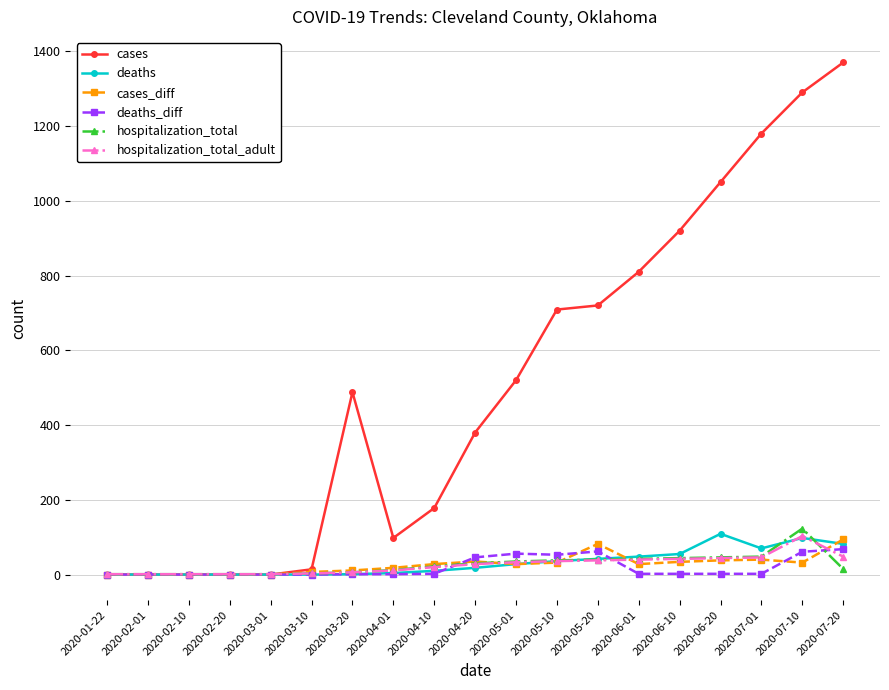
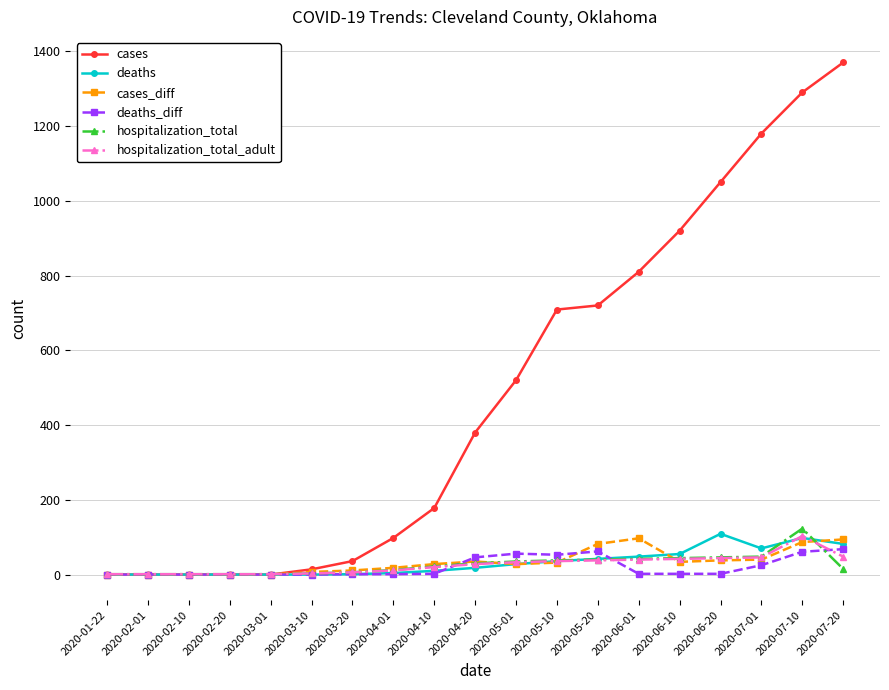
cases, 2020-03-20: 490 -> 40
cases_diff, 2020-06-01: 30 -> 100
deaths_diff, 2020-07-01: 0 -> 30
cases_diff, 2020-07-10: 30 -> 90
